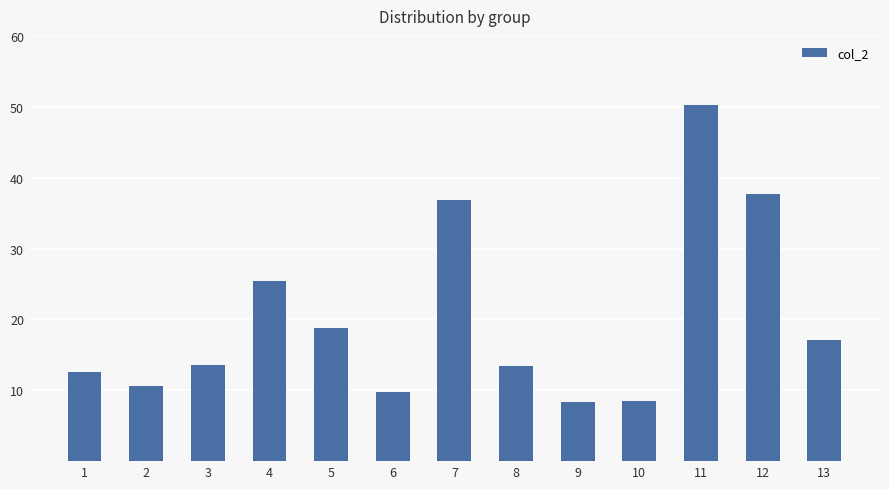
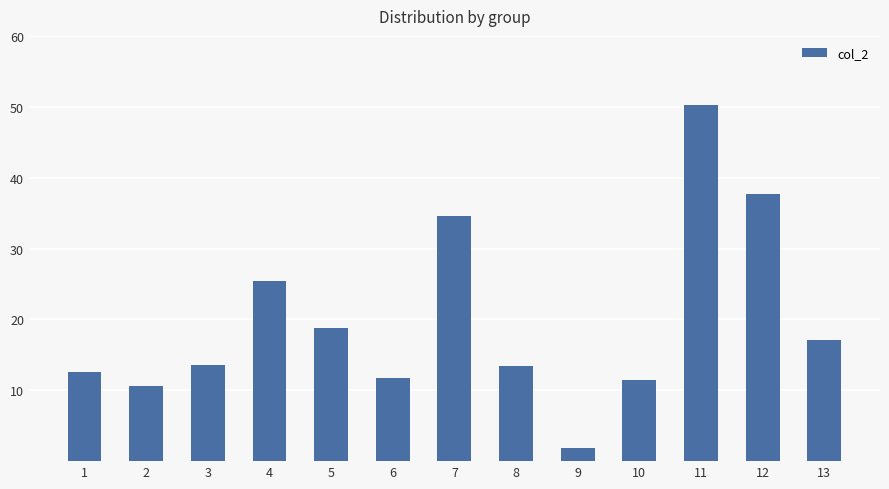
6: 10 -> 12
7: 37 -> 35
9: 8 -> 2
10: 8 -> 11
